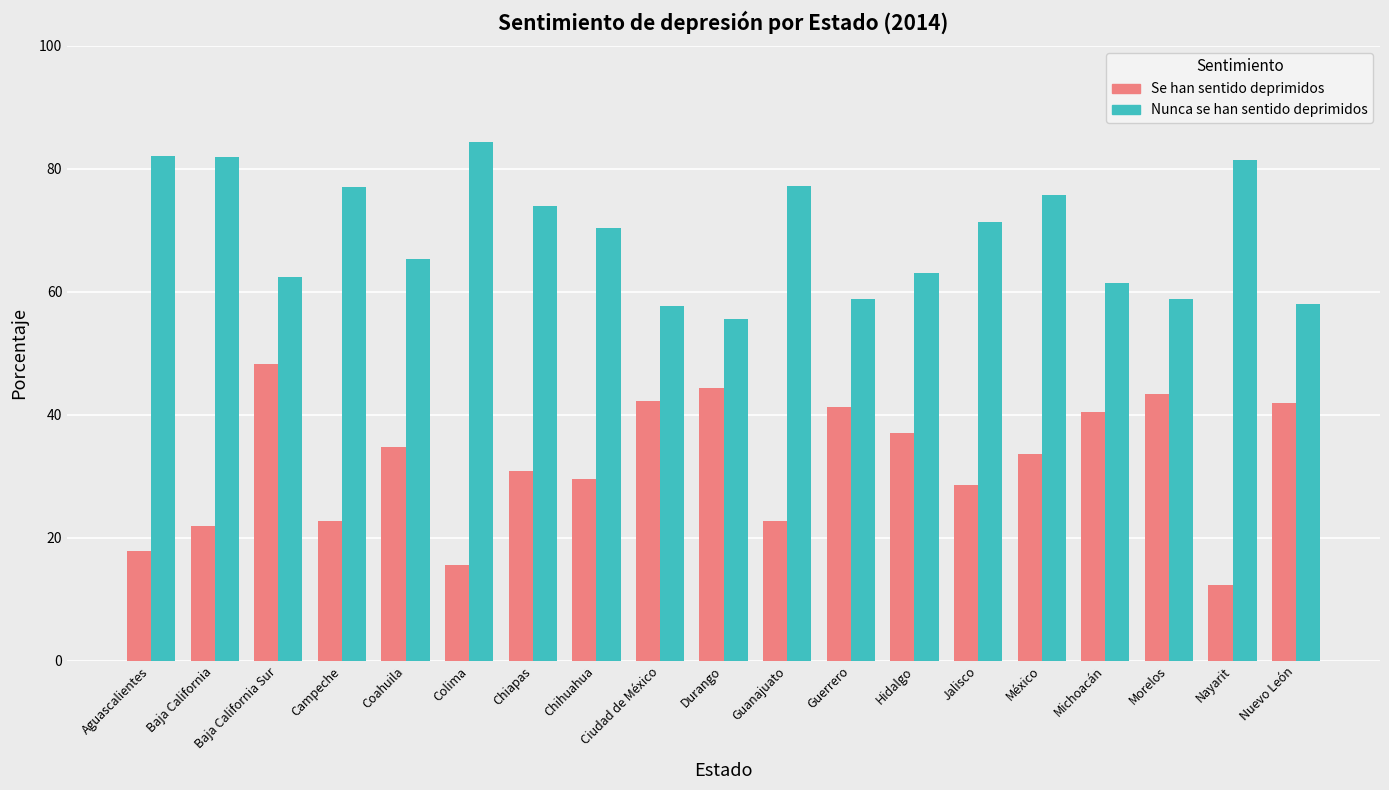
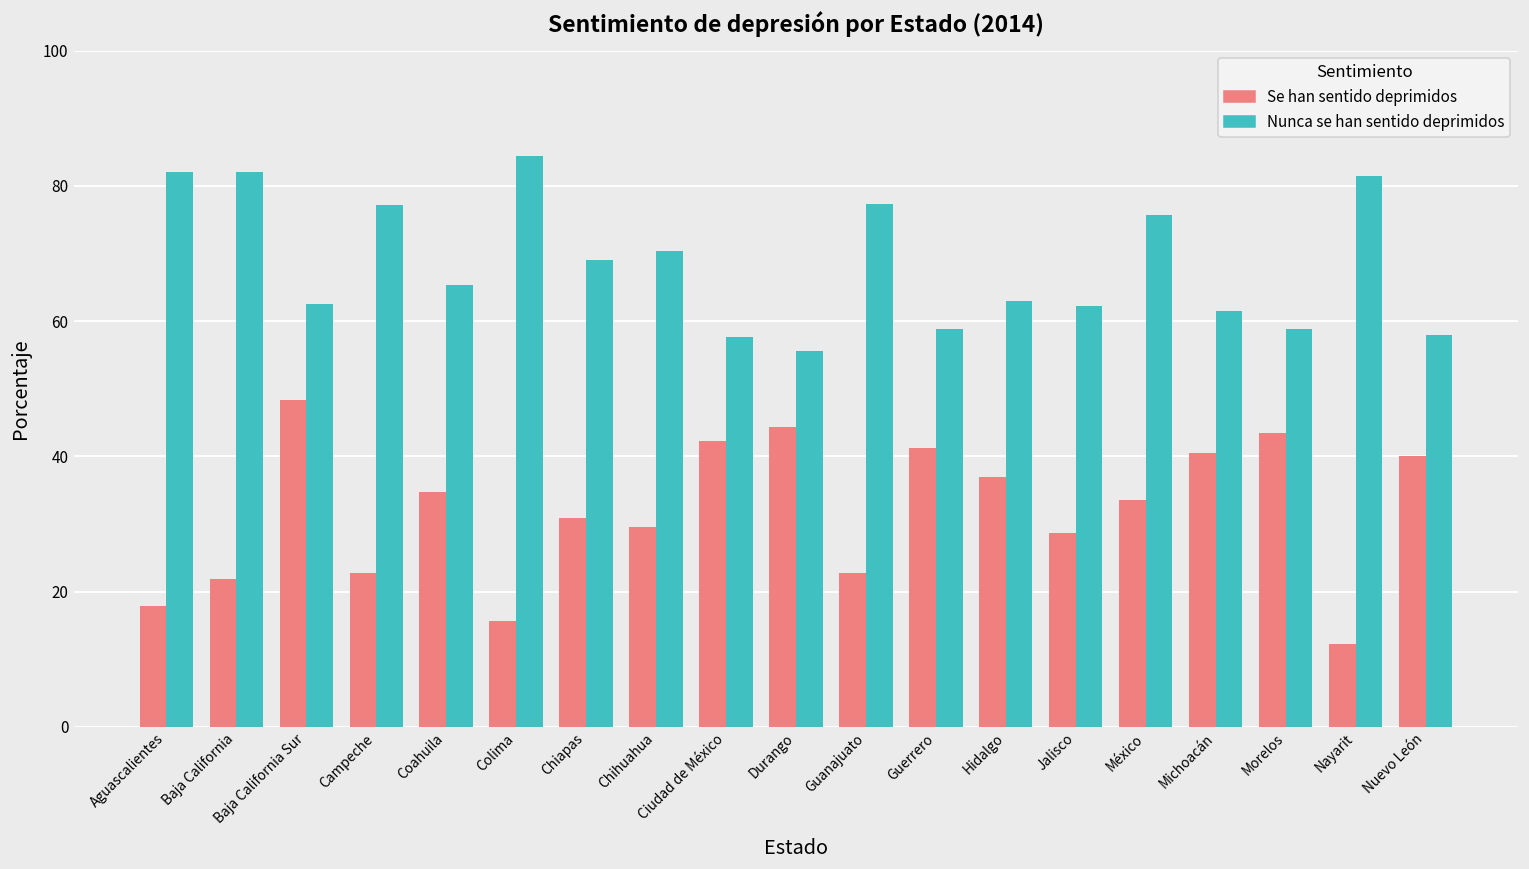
Nunca se han sentido deprimidos, Chiapas: 74 -> 69
Nunca se han sentido deprimidos, Jalisco: 71 -> 62
Se han sentido deprimidos, Nuevo León: 42 -> 40
